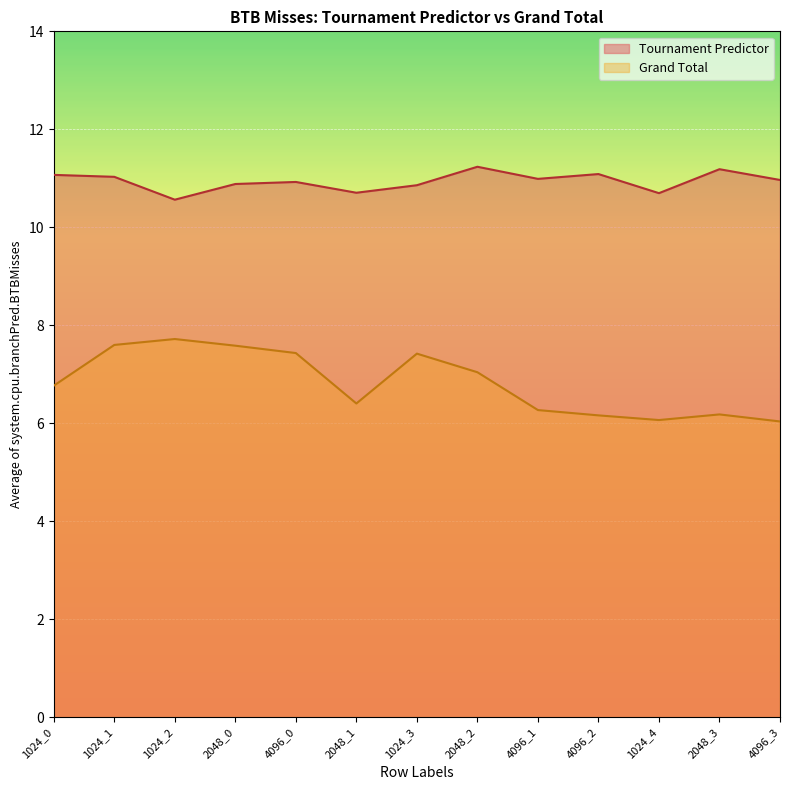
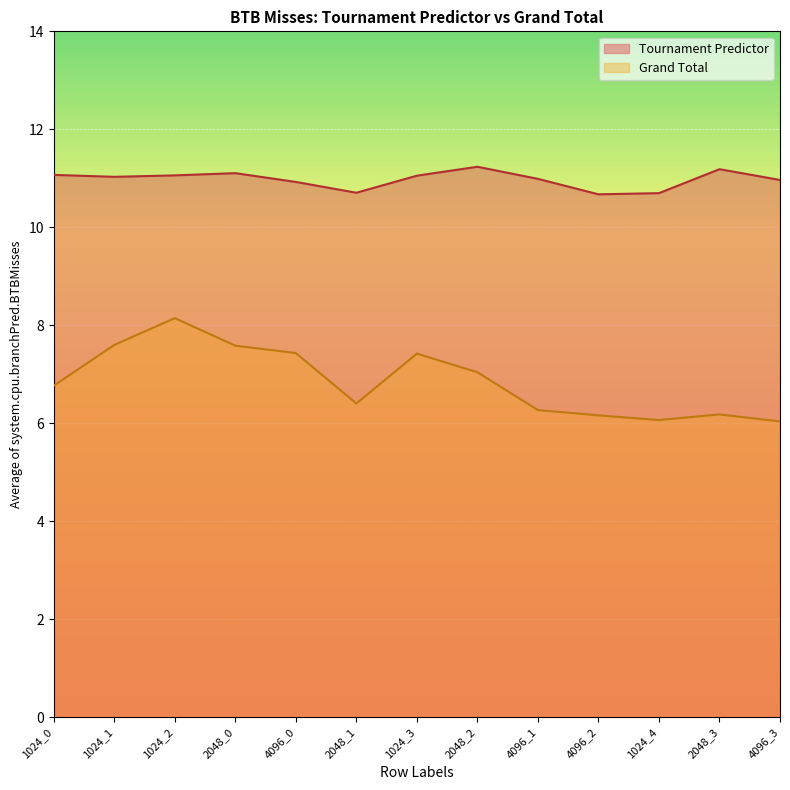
Tournament Predictor, 1024_2: 10.6 -> 11.1
Grand Total, 1024_2: 7.7 -> 8.1
Tournament Predictor, 2048_0: 10.9 -> 11.1
Tournament Predictor, 1024_3: 10.9 -> 11.1
Tournament Predictor, 4096_2: 11.1 -> 10.7
